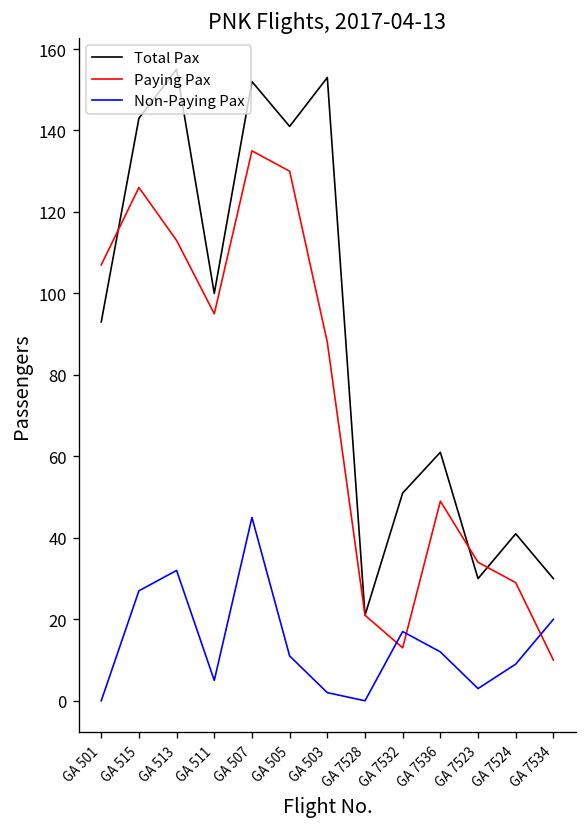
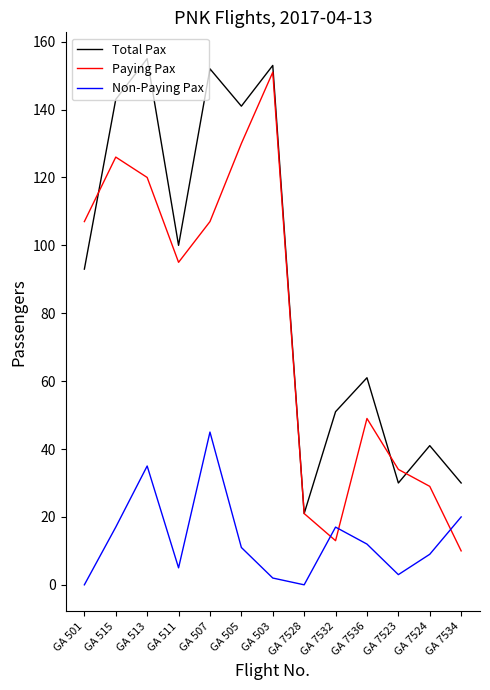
Non-Paying Pax, GA 515: 27 -> 17
Paying Pax, GA 513: 113 -> 120
Non-Paying Pax, GA 513: 32 -> 35
Paying Pax, GA 507: 135 -> 107
Paying Pax, GA 503: 88 -> 151
